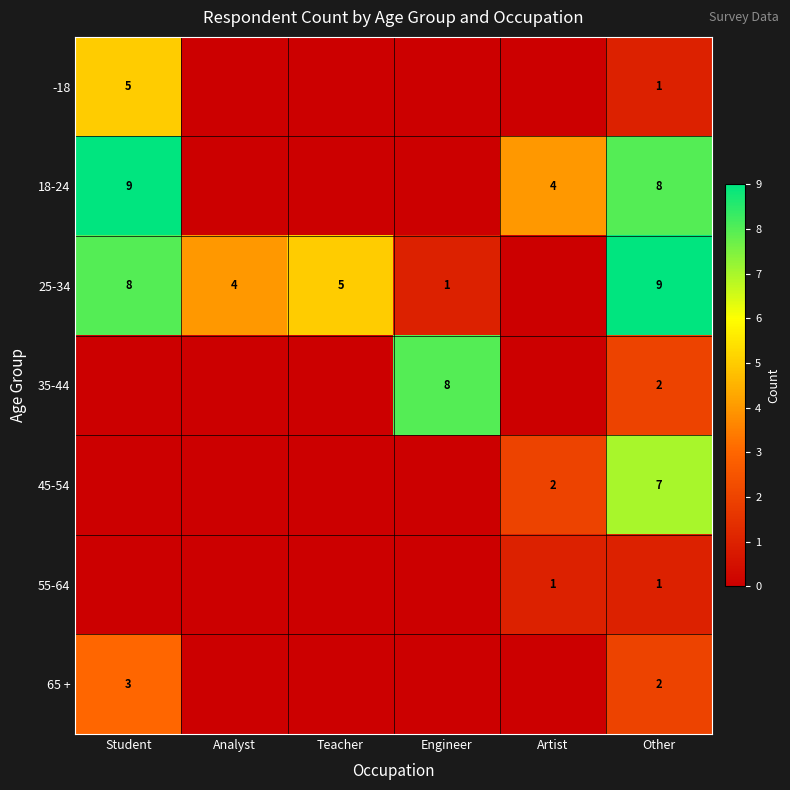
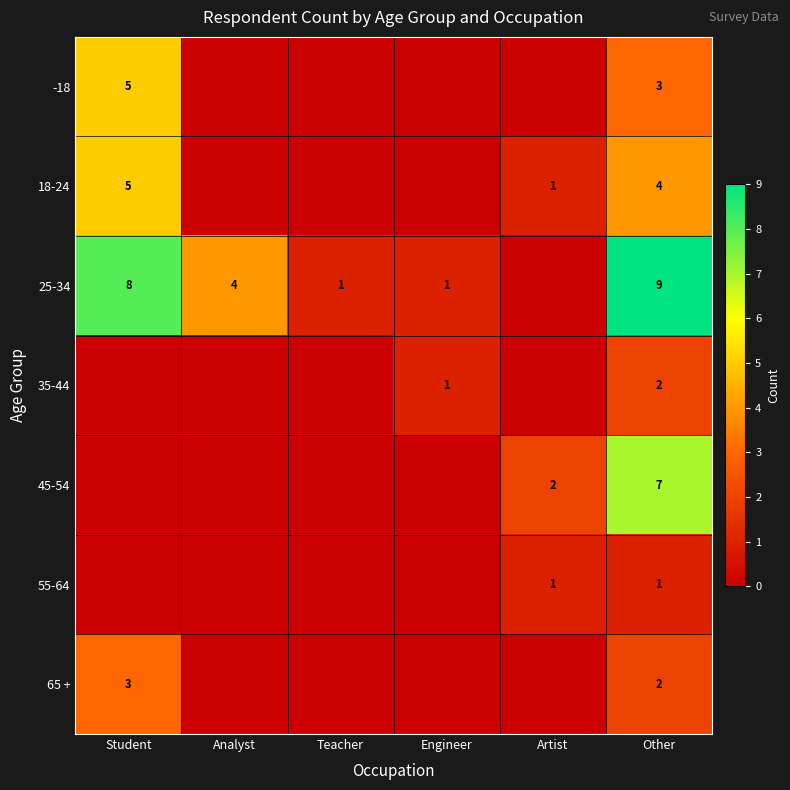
-18, Other: 1 -> 3
18-24, Student: 9 -> 5
18-24, Artist: 4 -> 1
18-24, Other: 8 -> 4
25-34, Teacher: 5 -> 1
35-44, Engineer: 8 -> 1
